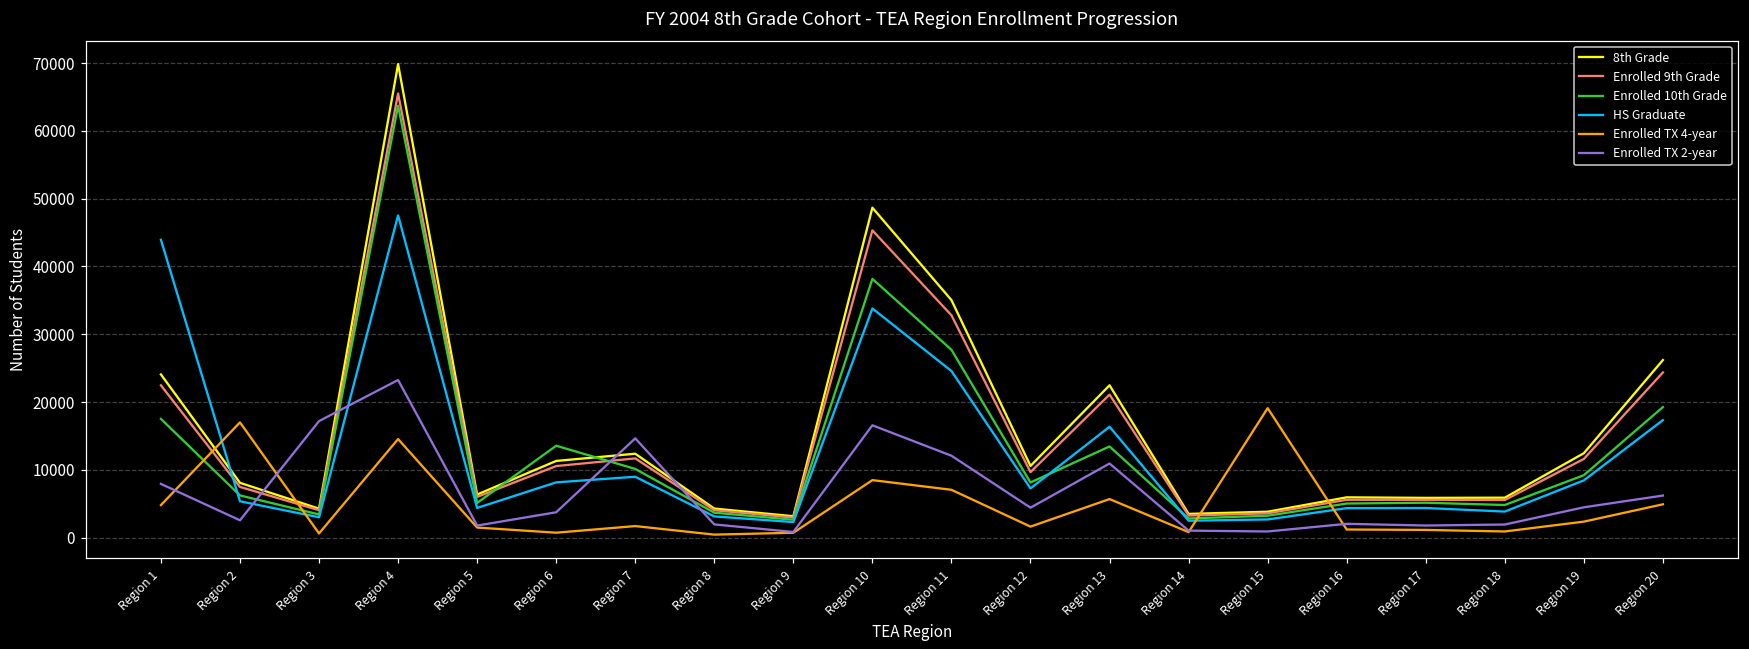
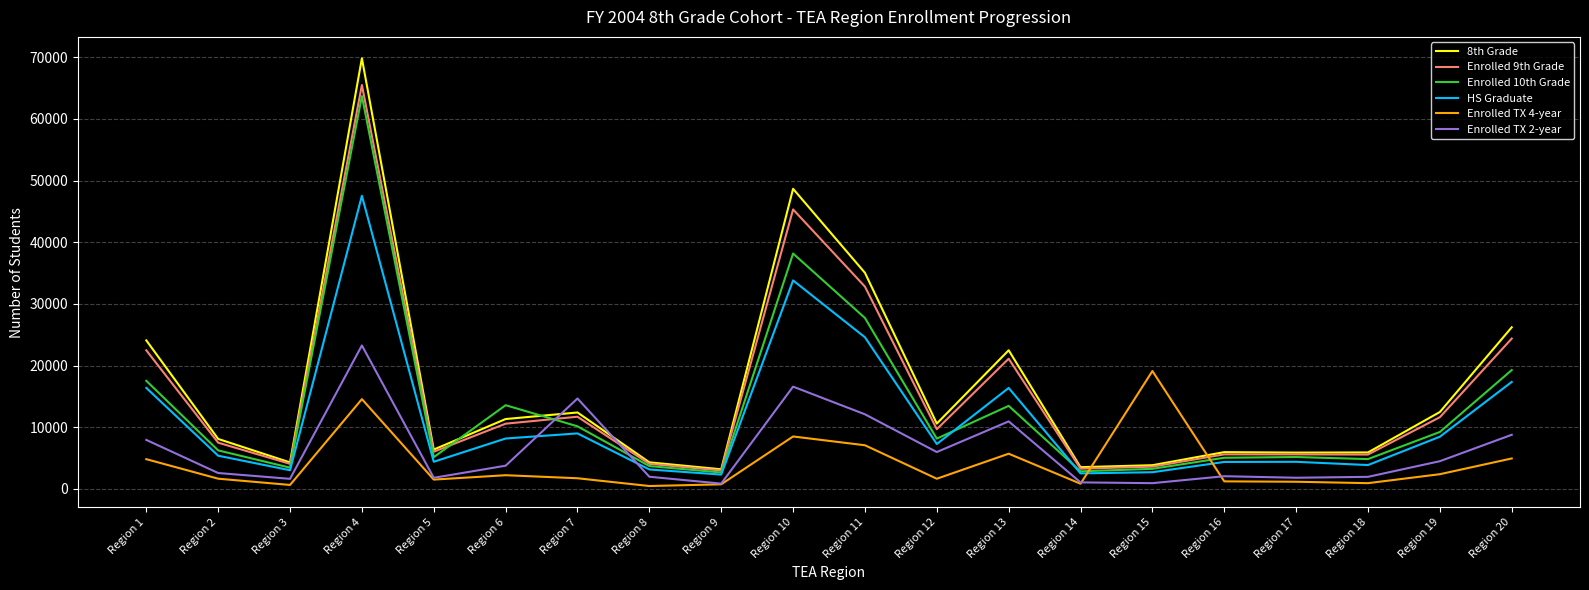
HS Graduate, Region 1: 44000 -> 16000
Enrolled TX 4-year, Region 2: 17000 -> 2000
Enrolled TX 2-year, Region 3: 17000 -> 2000
Enrolled TX 4-year, Region 6: 1000 -> 2000
Enrolled TX 2-year, Region 12: 4000 -> 6000
Enrolled TX 2-year, Region 20: 6000 -> 9000
